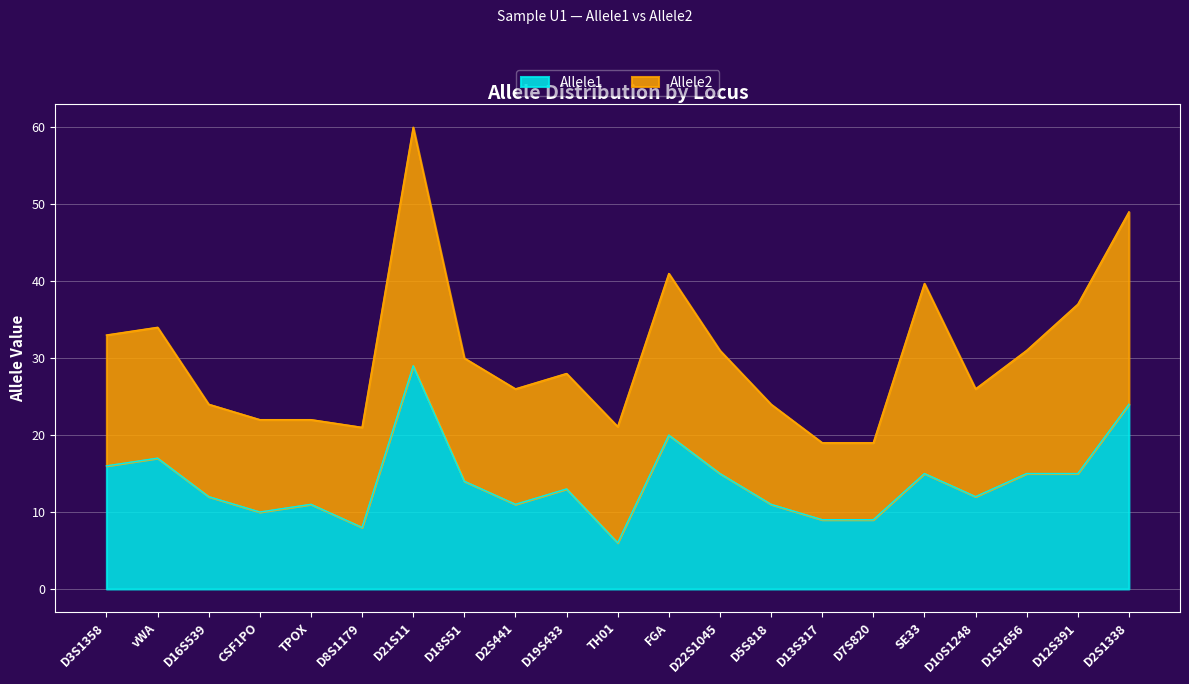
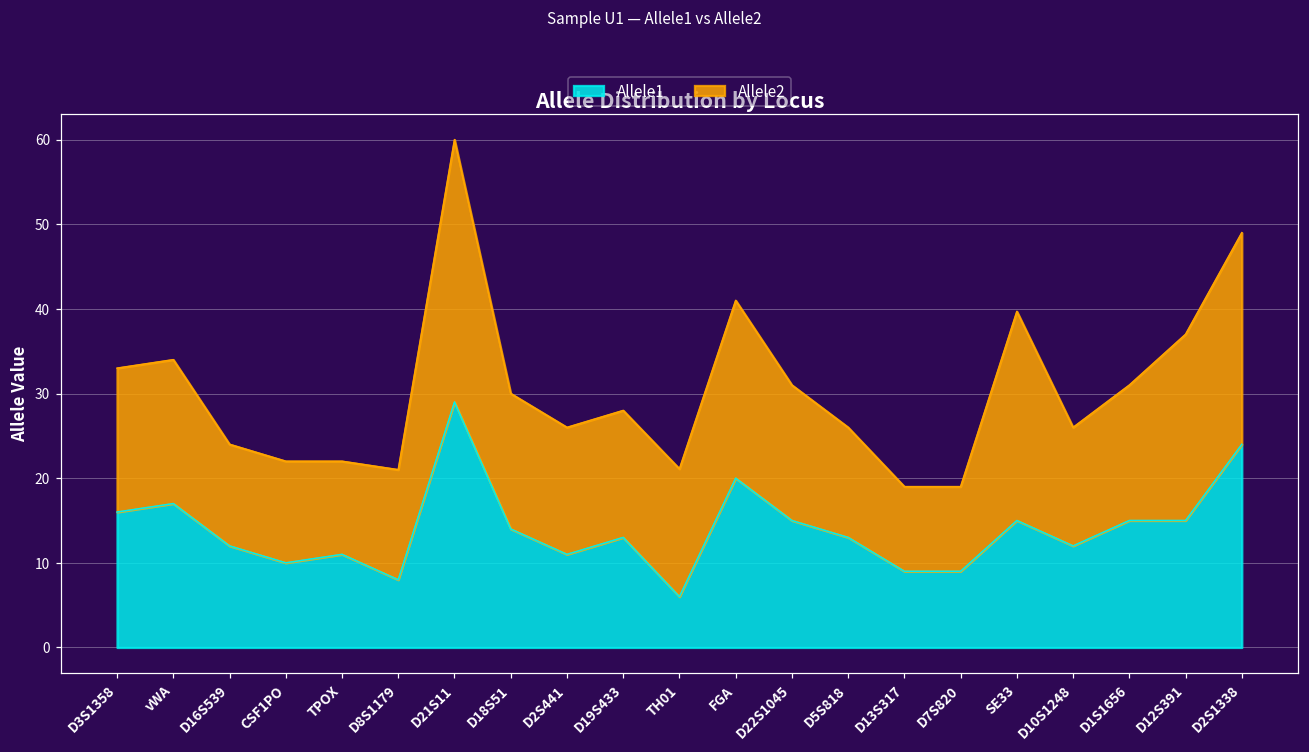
Allele1, D5S818: 11 -> 13
